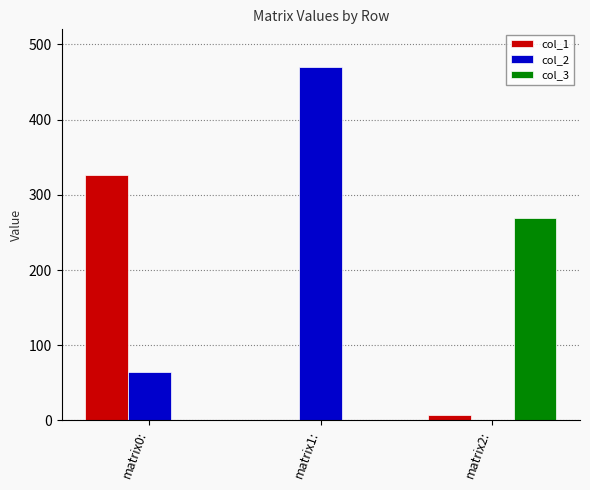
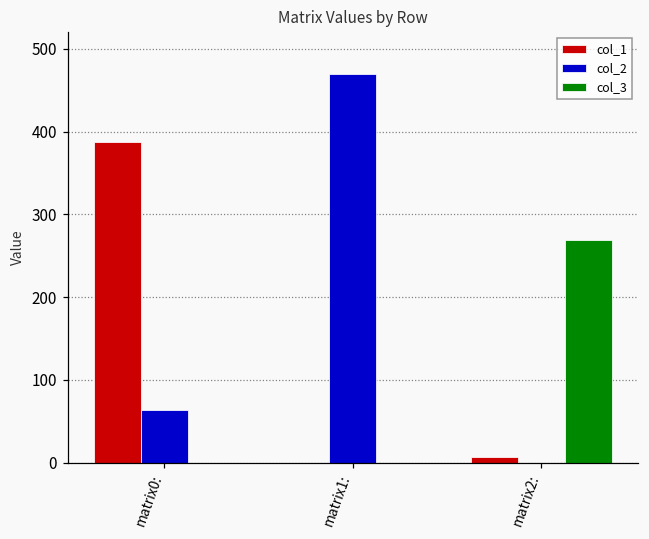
col_1, matrix0:: 330 -> 390
